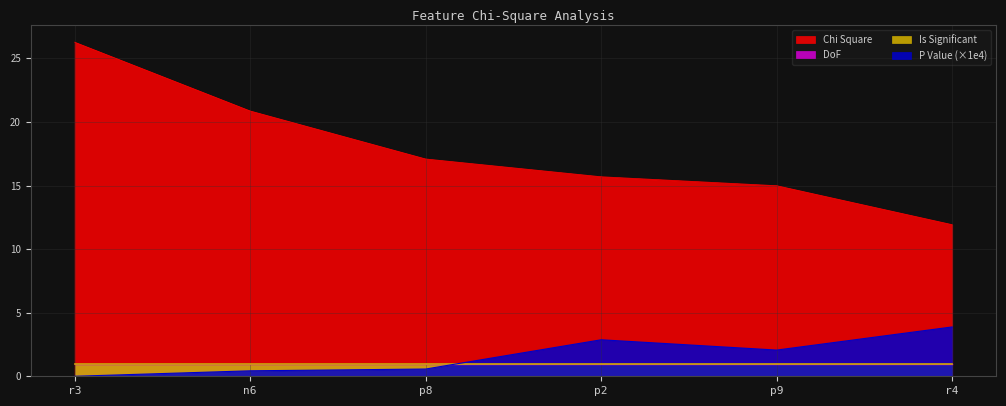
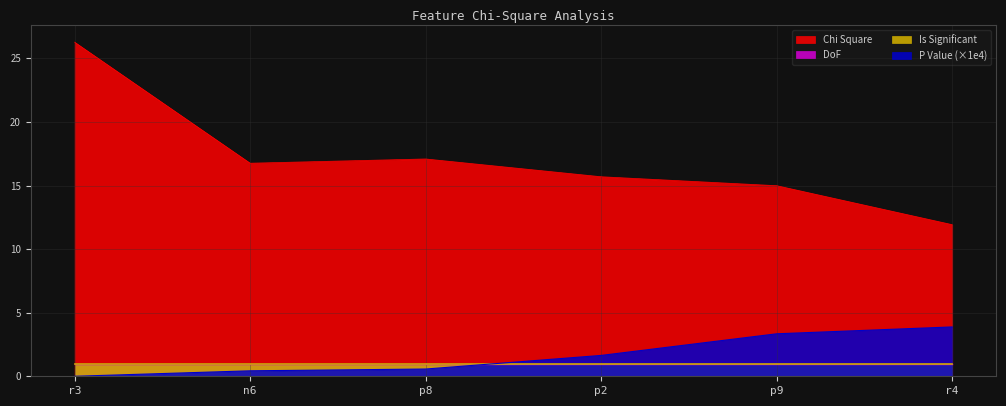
Chi Square, n6: 20.9 -> 16.8
P Value (×1e4), p2: 2.9 -> 1.6
P Value (×1e4), p9: 2.1 -> 3.3
